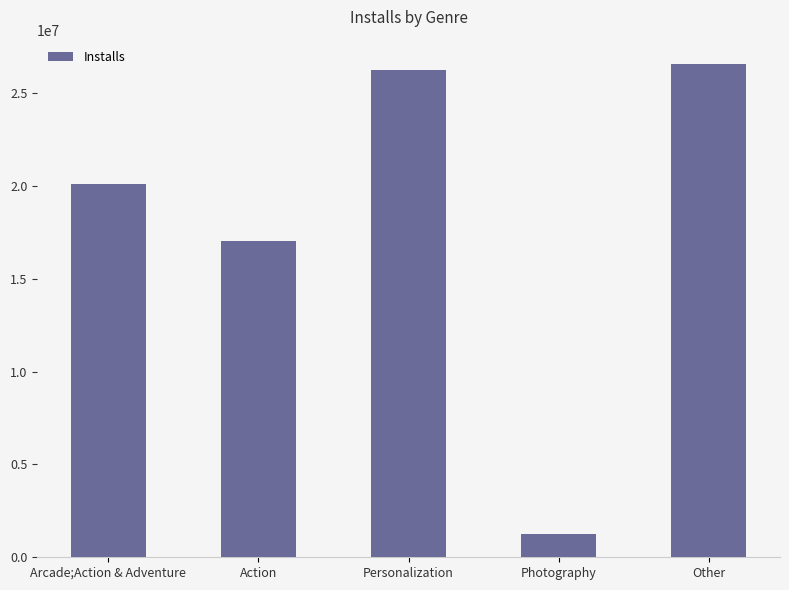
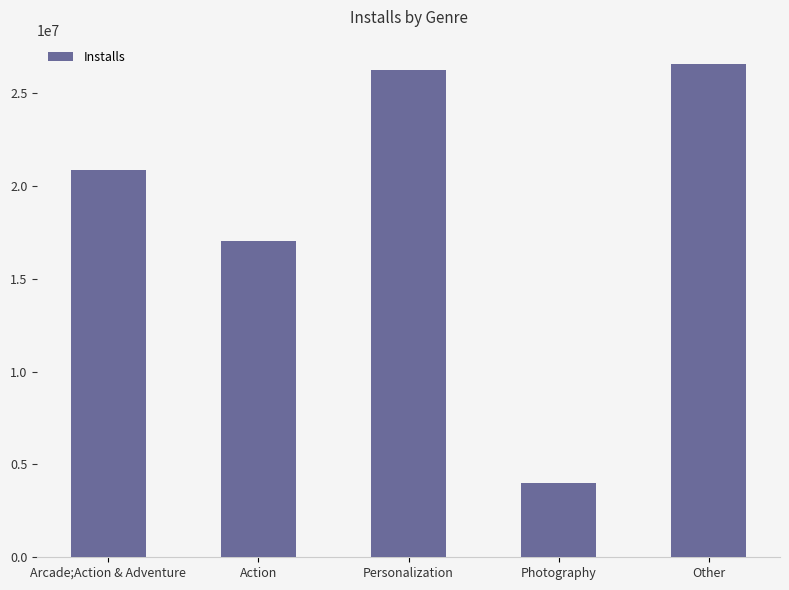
Arcade;Action & Adventure: 20100000 -> 20800000
Photography: 1300000 -> 4000000
